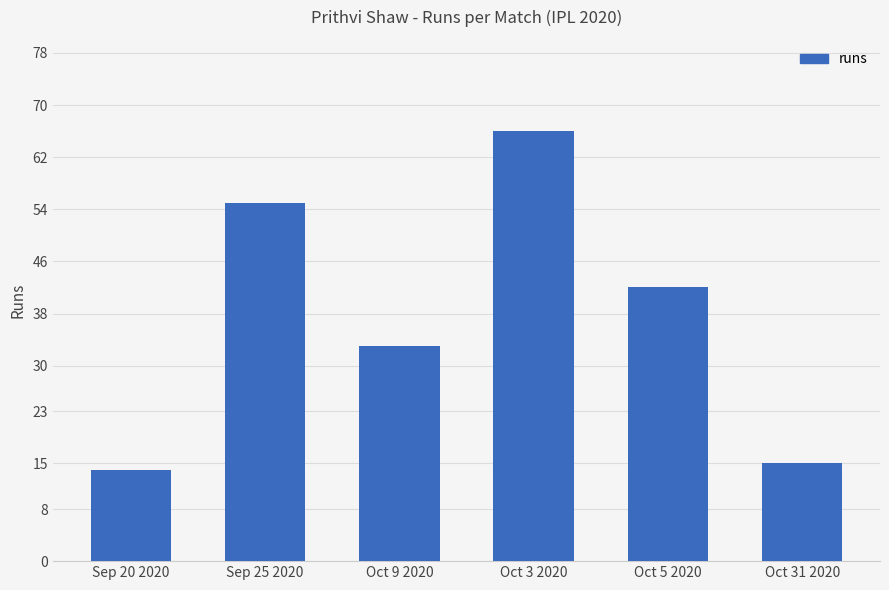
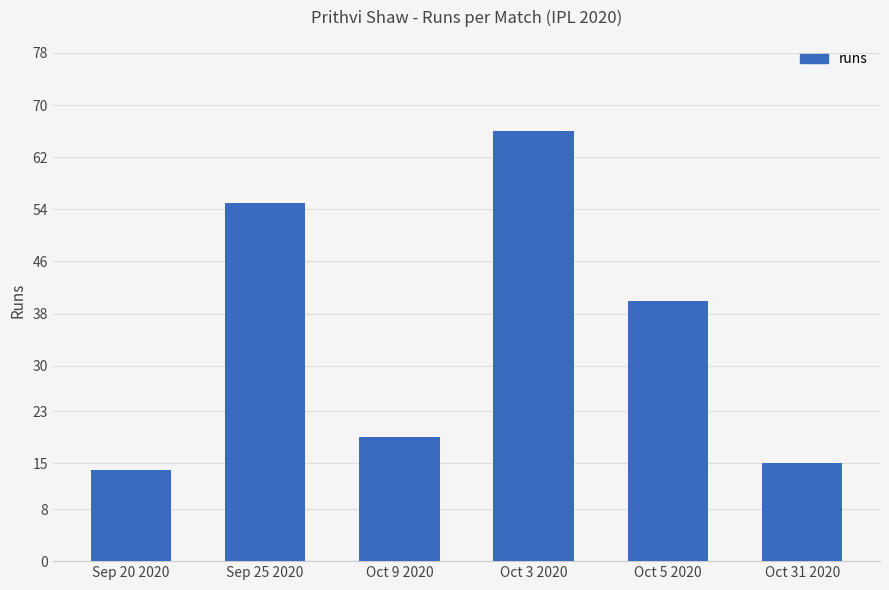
Oct 9 2020: 33 -> 19
Oct 5 2020: 42 -> 40
